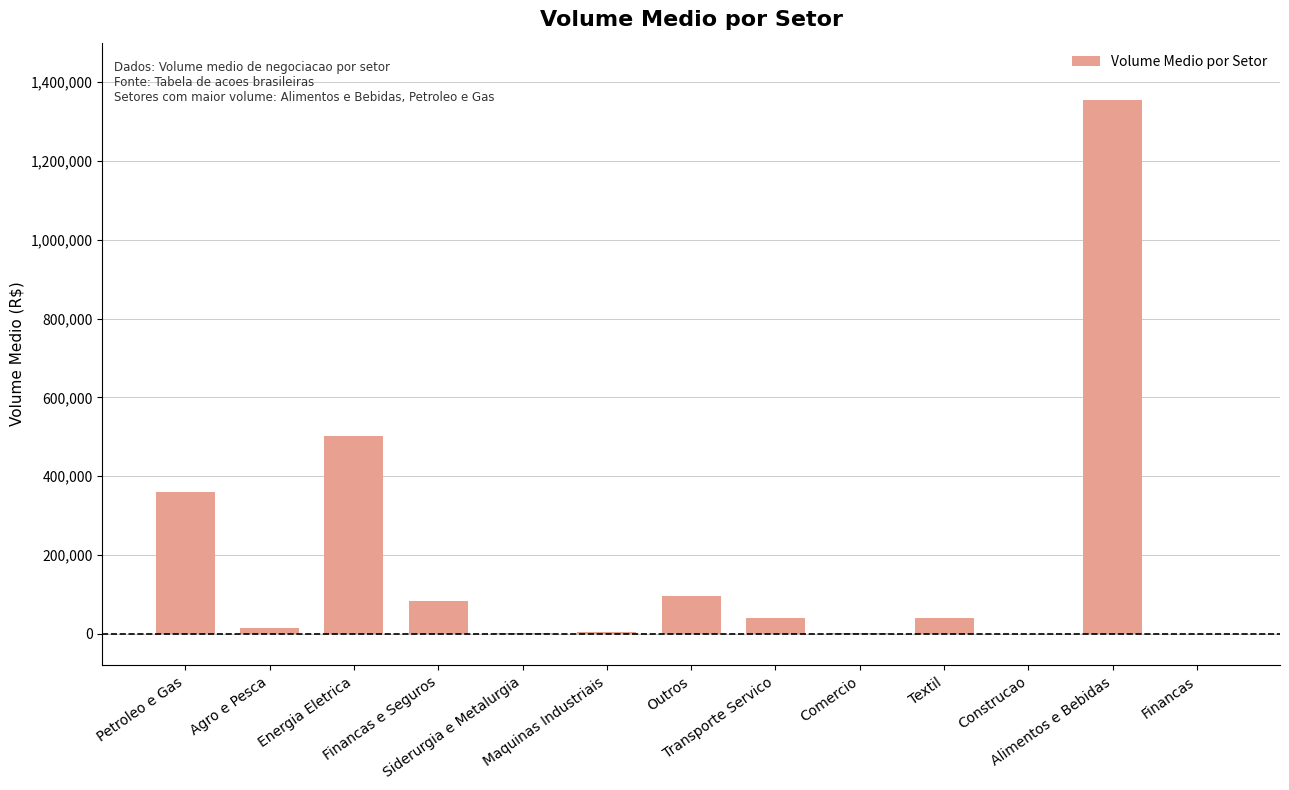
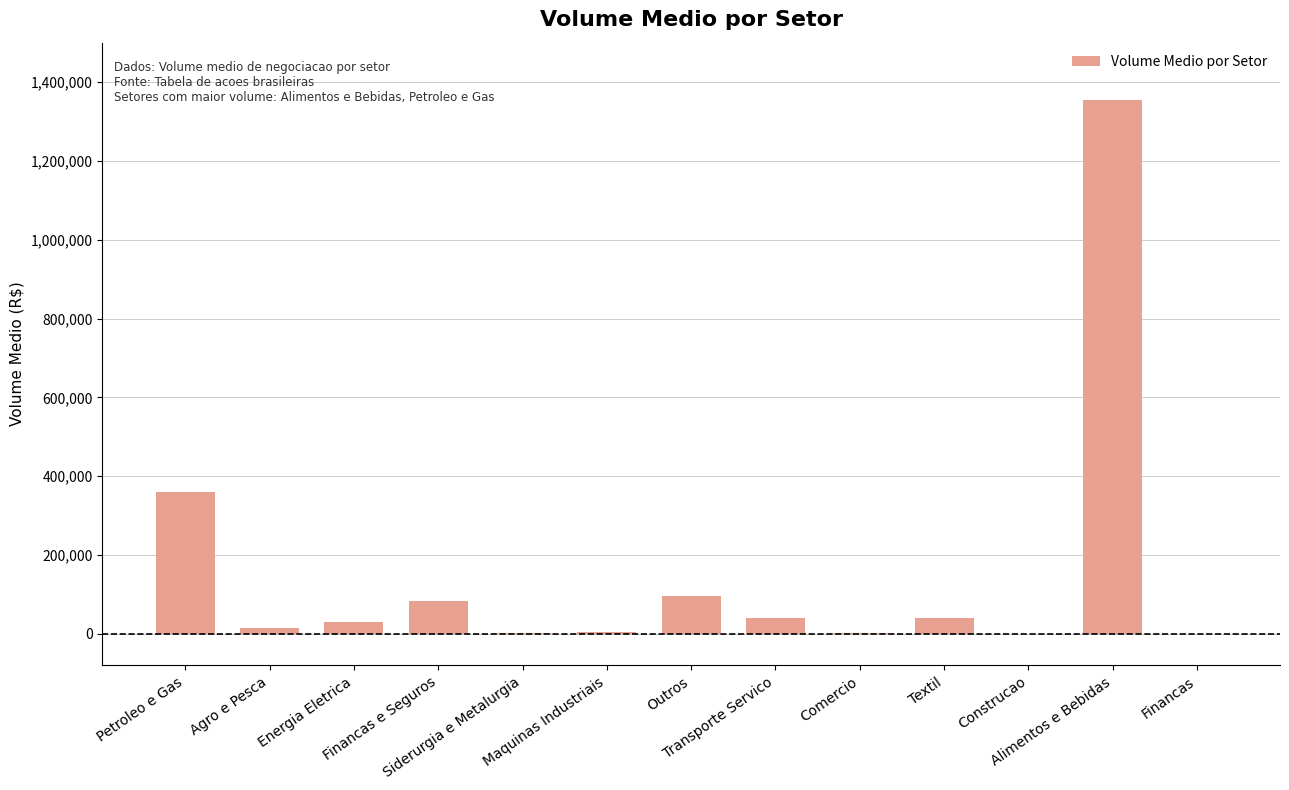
Energia Eletrica: 500,000 -> 30,000
